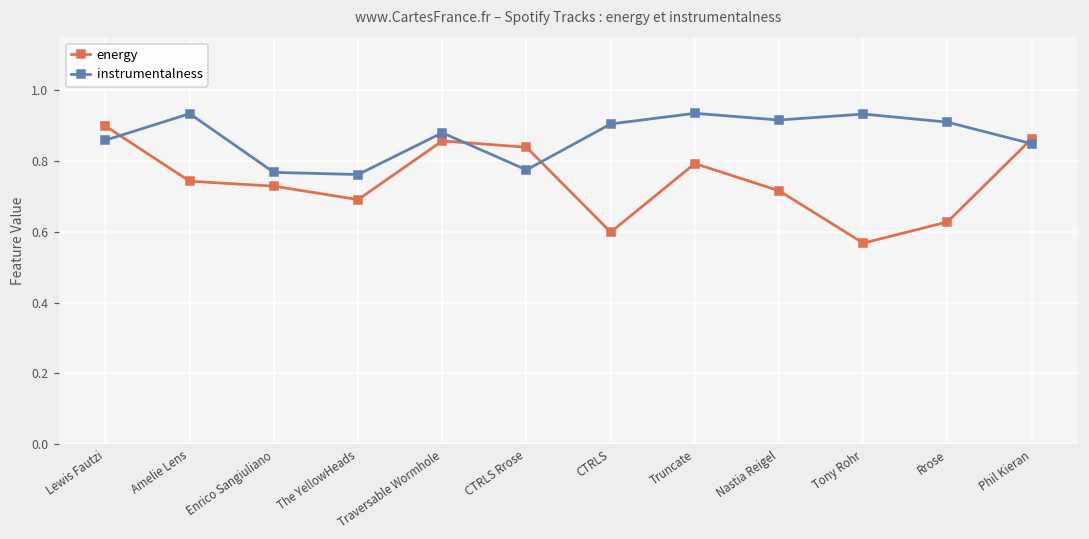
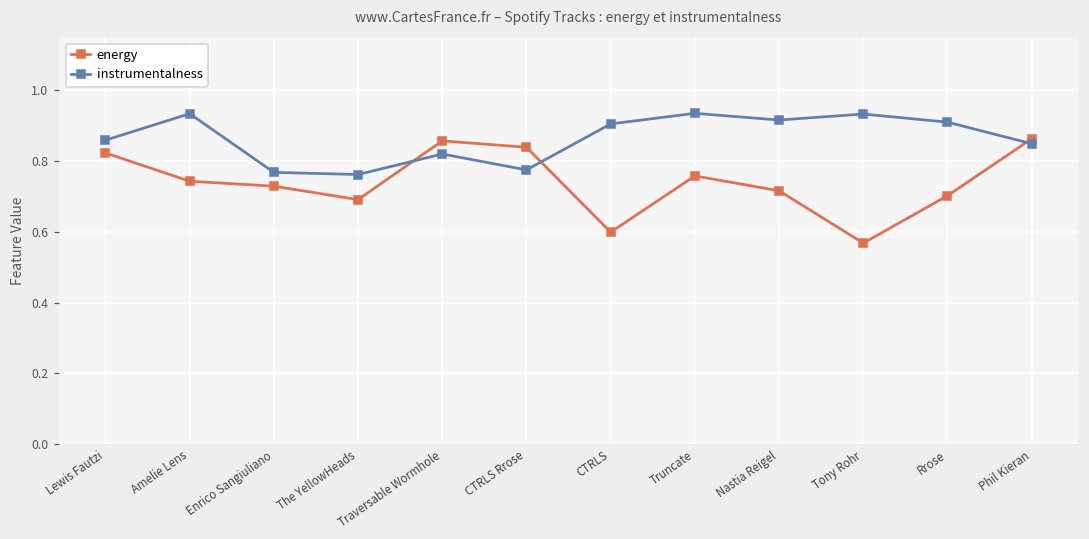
energy, Lewis Fautzi: 0.90 -> 0.82
instrumentalness, Traversable Wormhole: 0.88 -> 0.82
energy, Truncate: 0.79 -> 0.76
energy, Rrose: 0.63 -> 0.70
